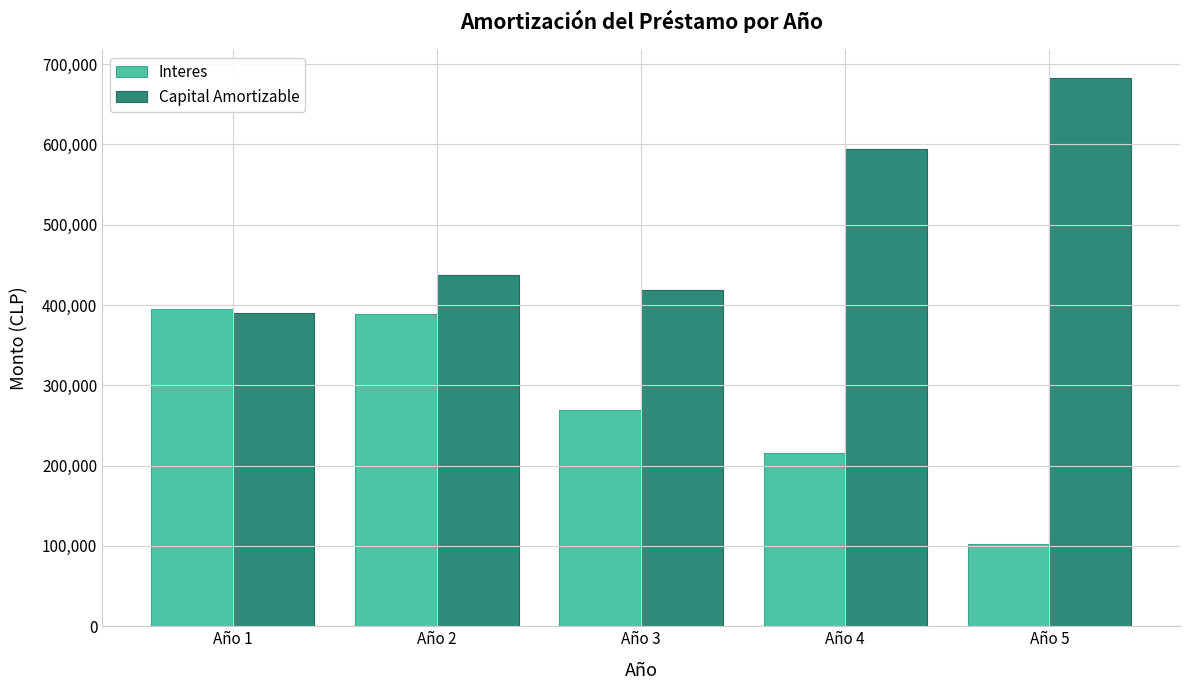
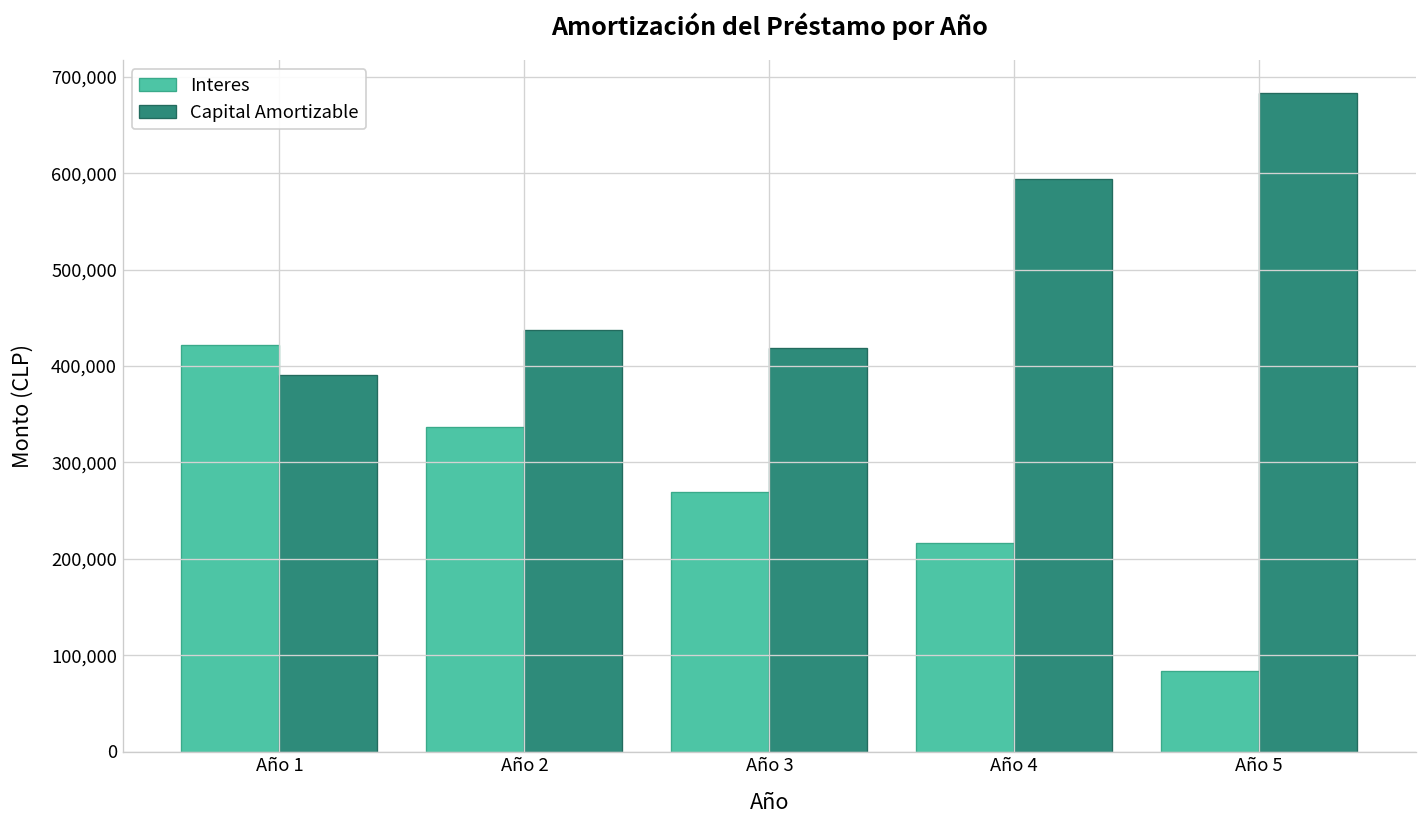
Interes, Año 1: 400,000 -> 420,000
Interes, Año 2: 390,000 -> 340,000
Interes, Año 5: 100,000 -> 80,000
